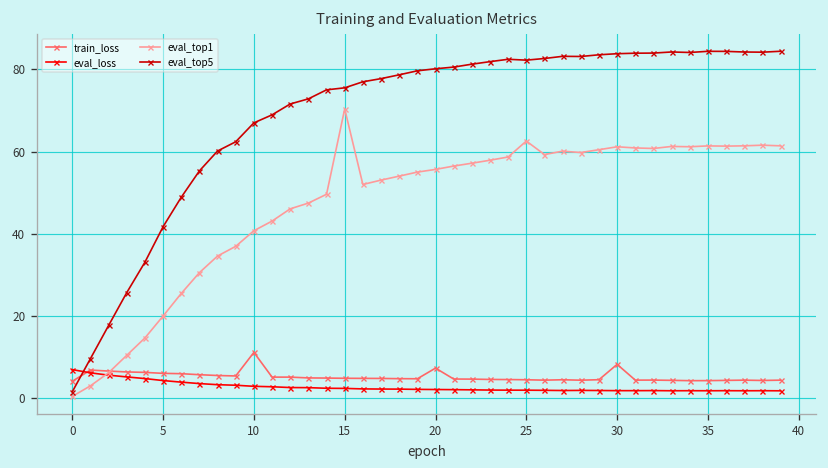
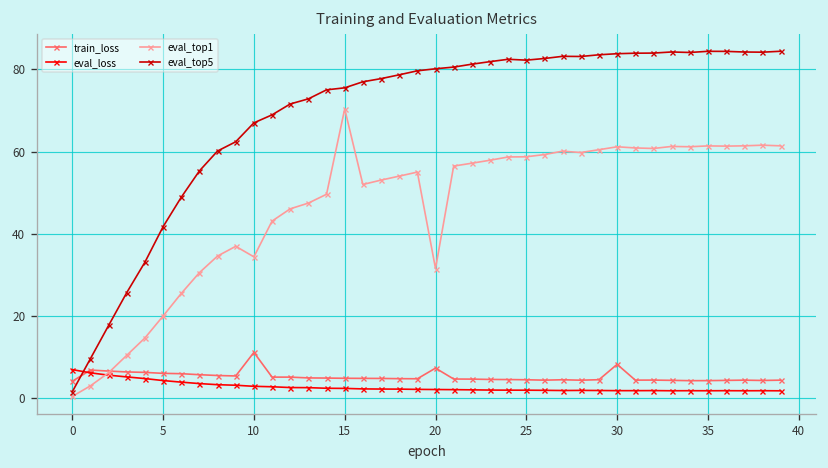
eval_top1, 10: 41 -> 34
eval_top1, 20: 56 -> 32
eval_top1, 25: 63 -> 59
